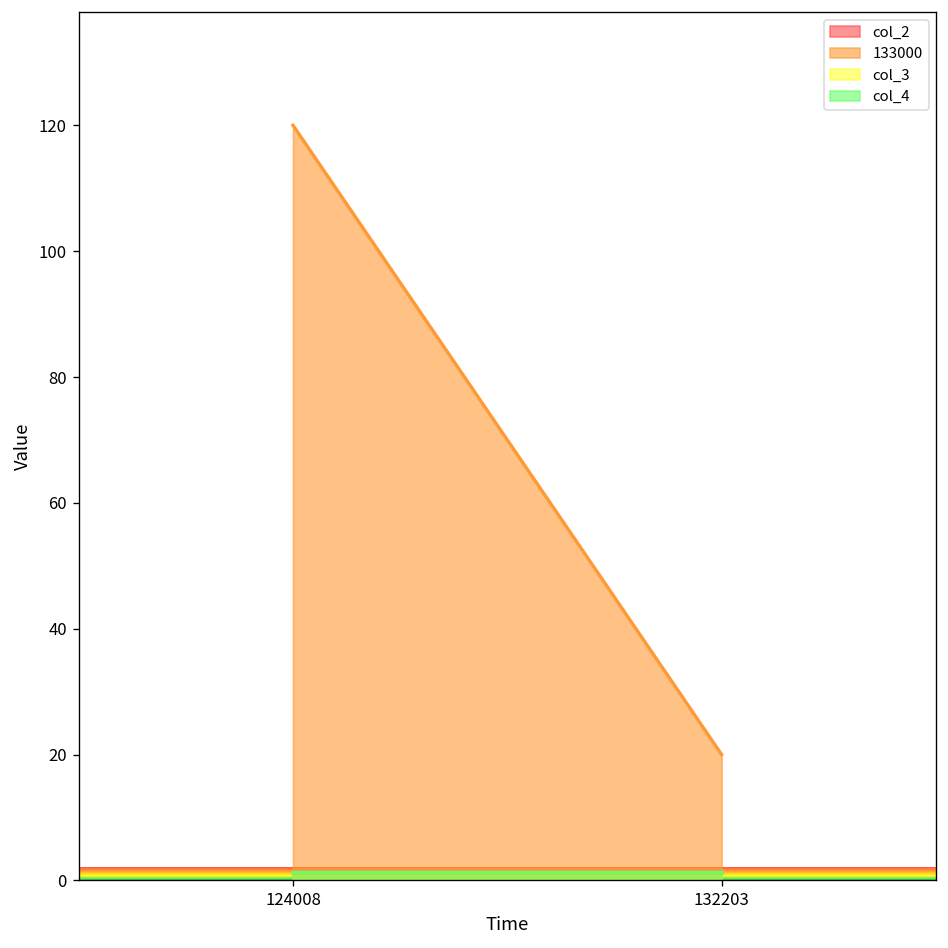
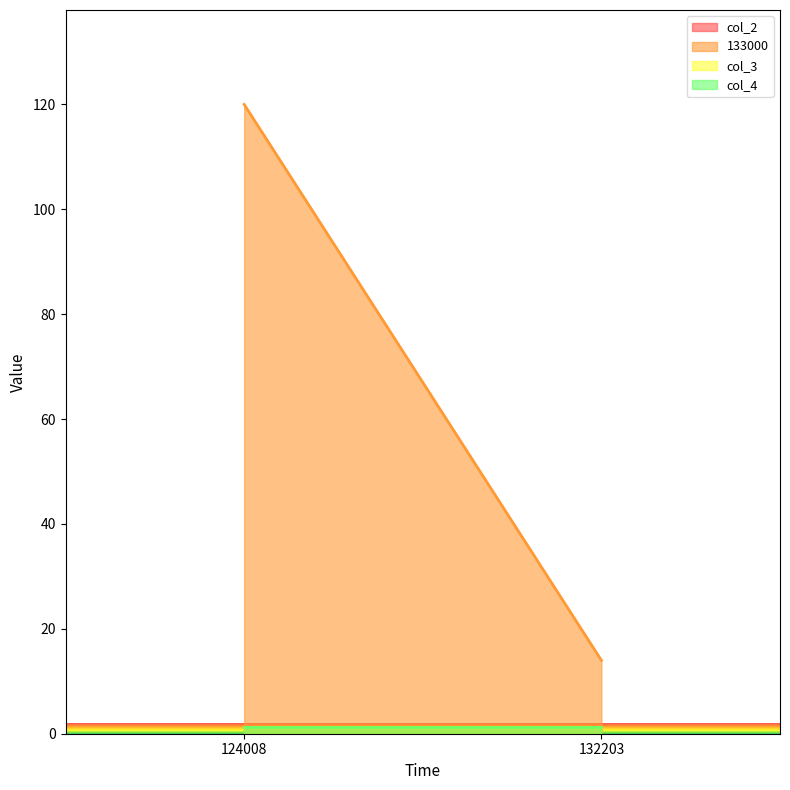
133000, 132203: 20 -> 14
